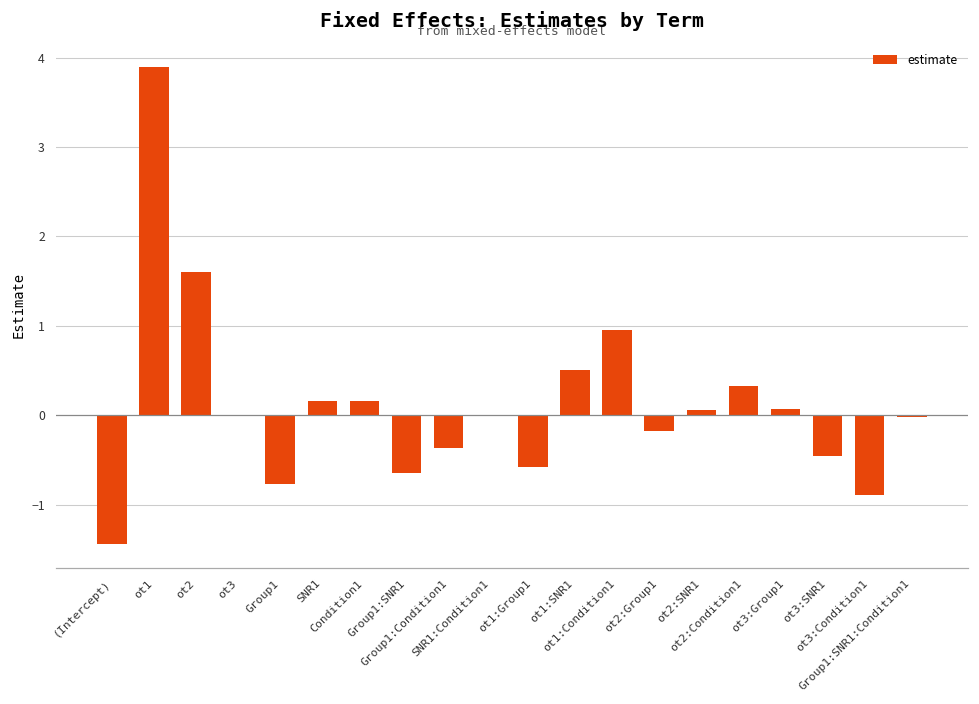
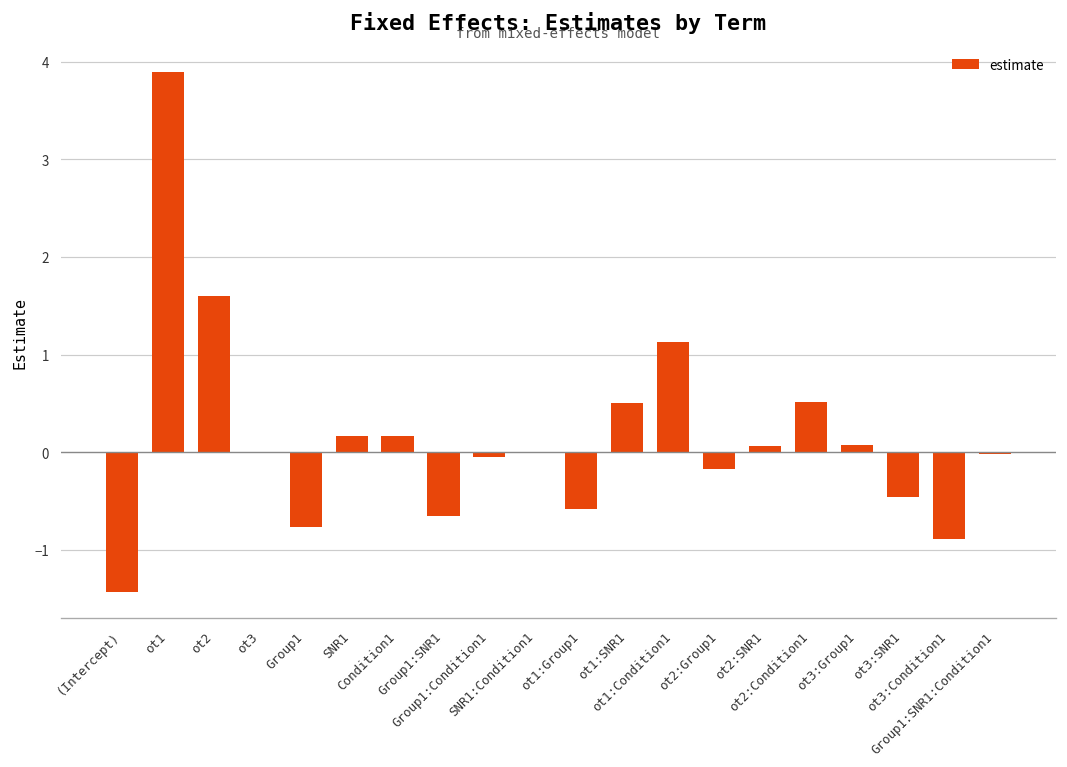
Group1:Condition1: -0.4 -> -0.1
ot1:Condition1: 1.0 -> 1.1
ot2:Condition1: 0.3 -> 0.5
